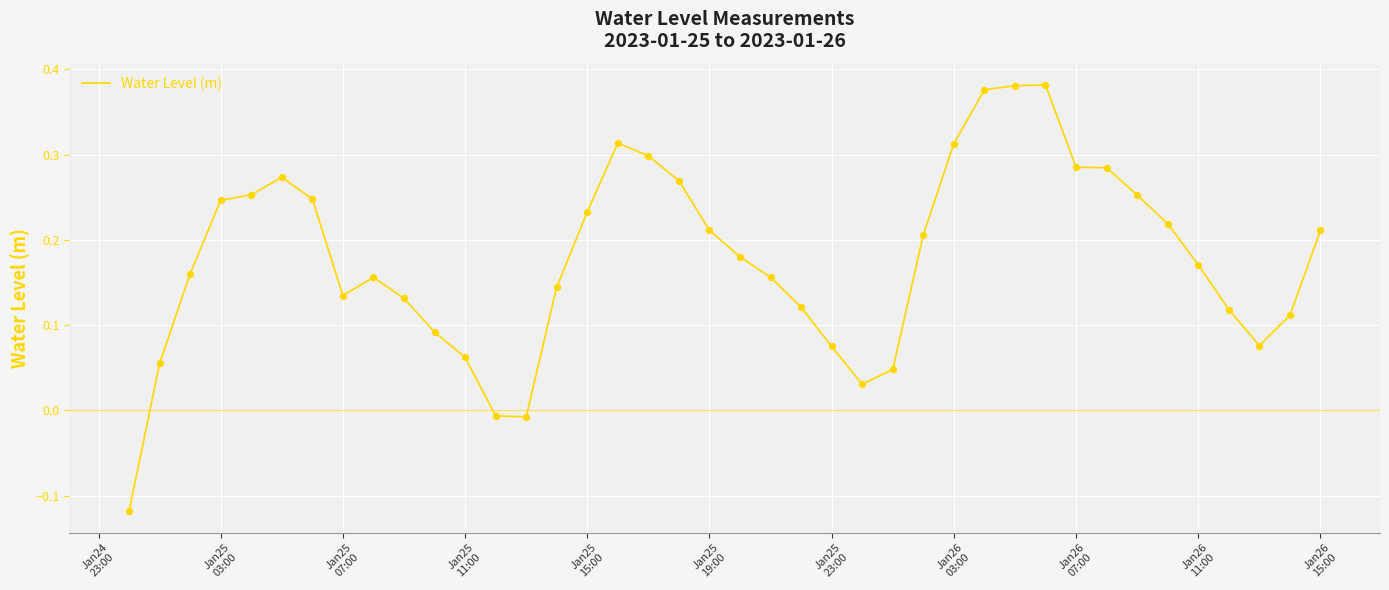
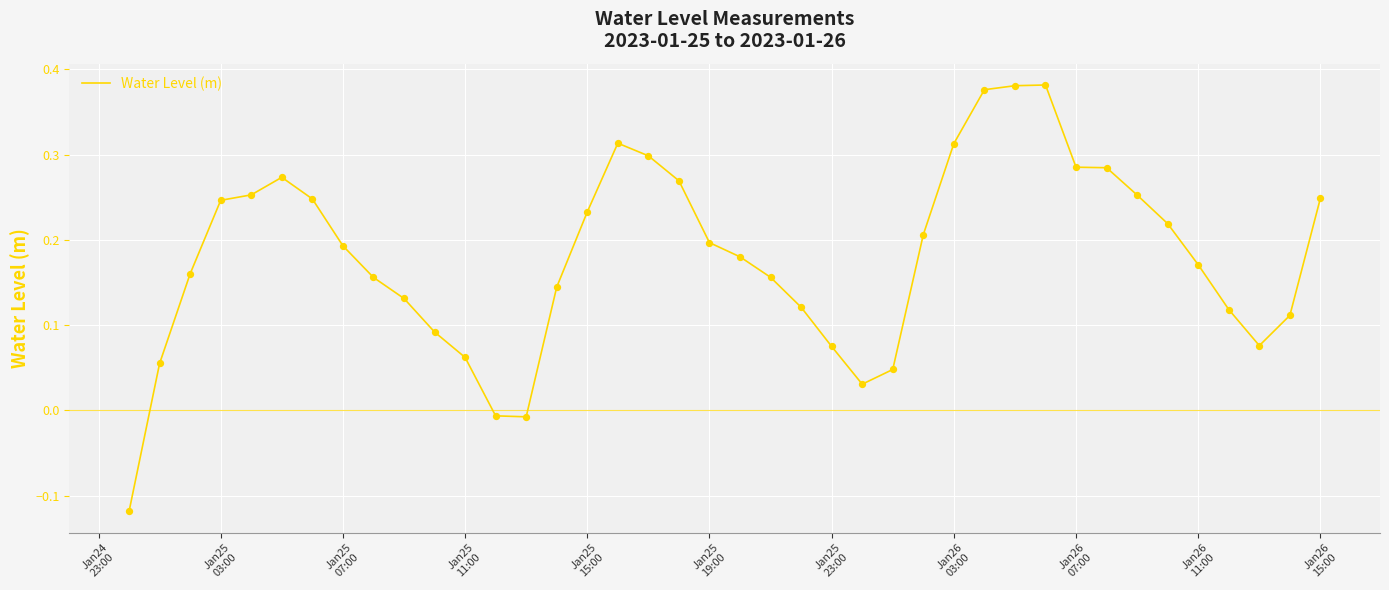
Jan25 07:00: 0.13 -> 0.19
Jan25 19:00: 0.21 -> 0.20
Jan26 15:00: 0.21 -> 0.25
